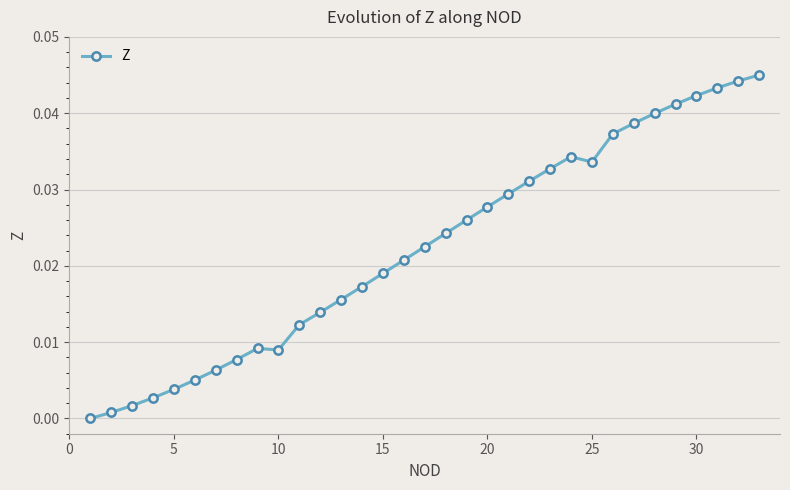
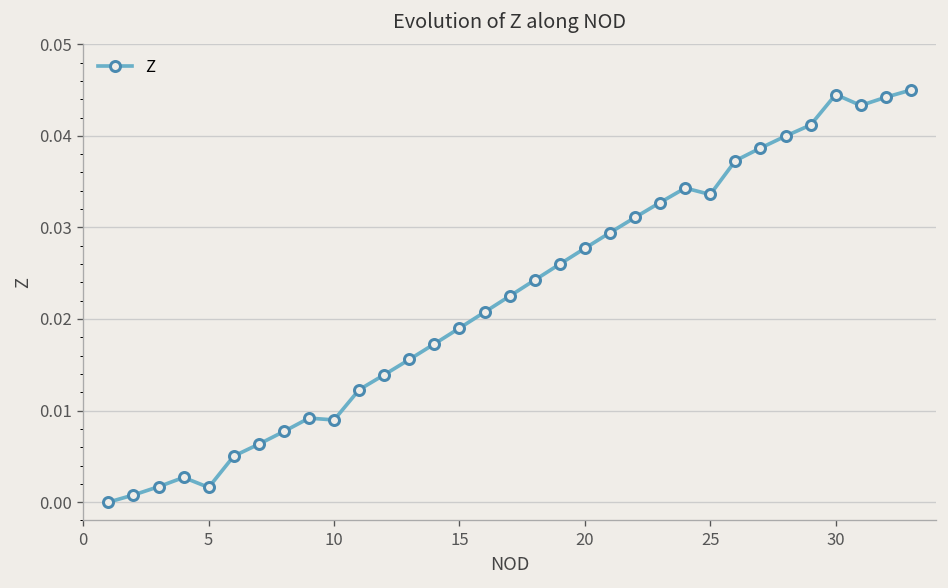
5: 0.004 -> 0.002
30: 0.042 -> 0.045
